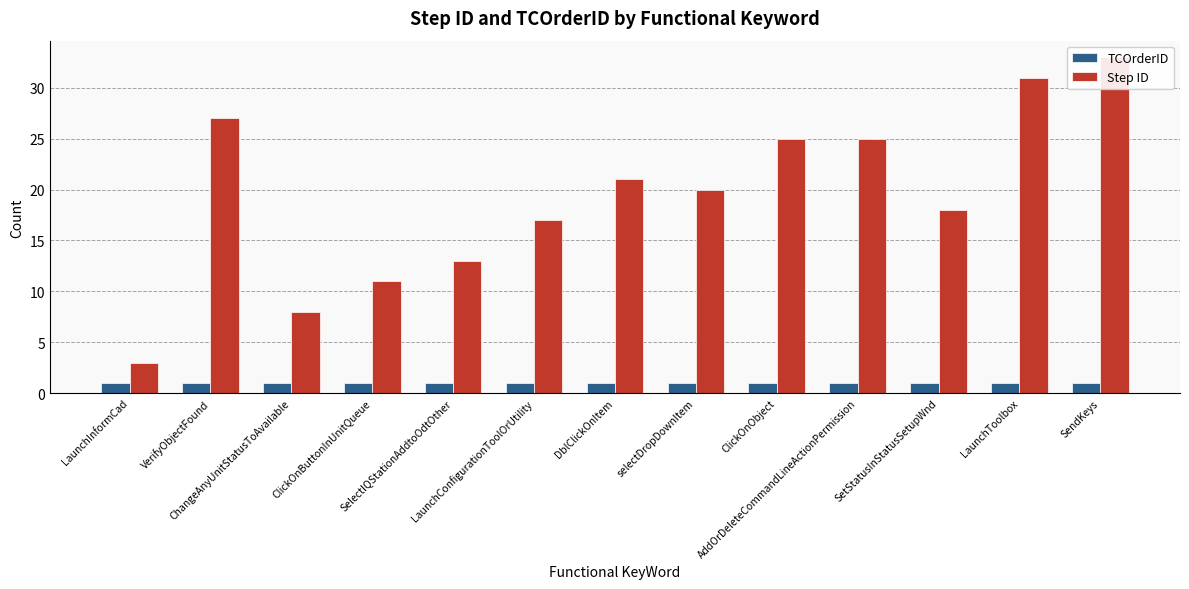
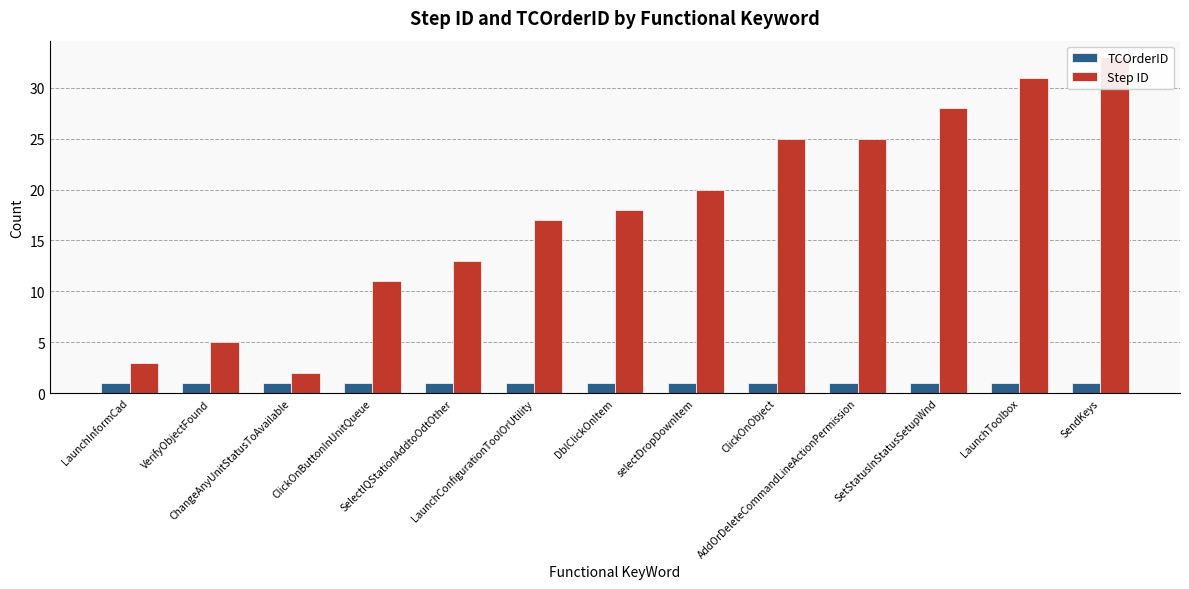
Step ID, VerifyObjectFound: 27 -> 5
Step ID, ChangeAnyUnitStatusToAvailable: 8 -> 2
Step ID, DblClickOnItem: 21 -> 18
Step ID, SetStatusInStatusSetupWnd: 18 -> 28
